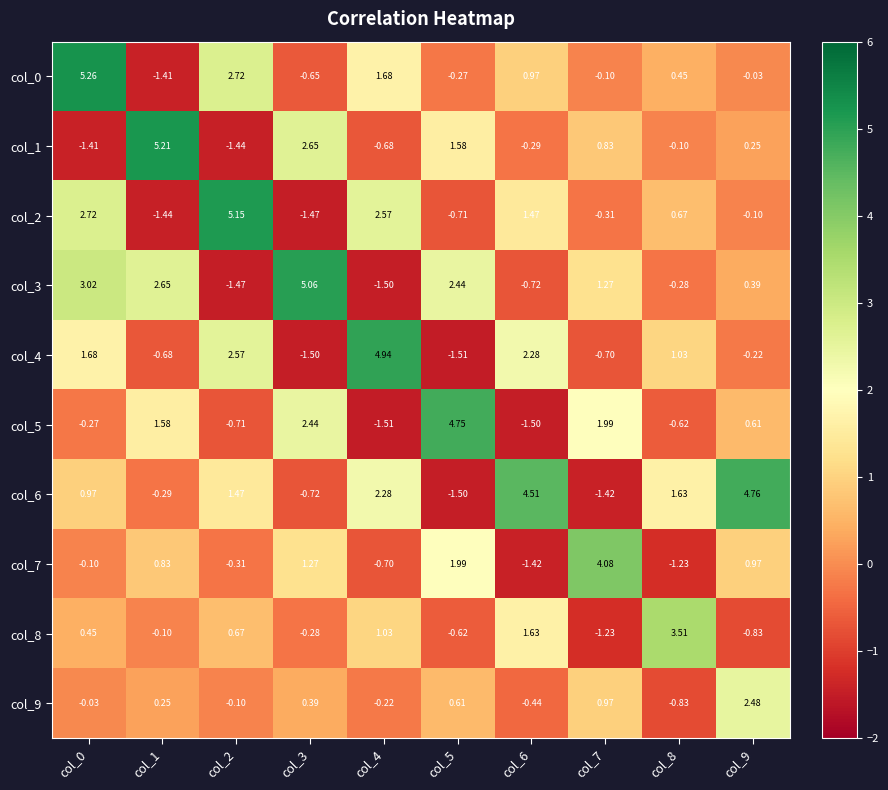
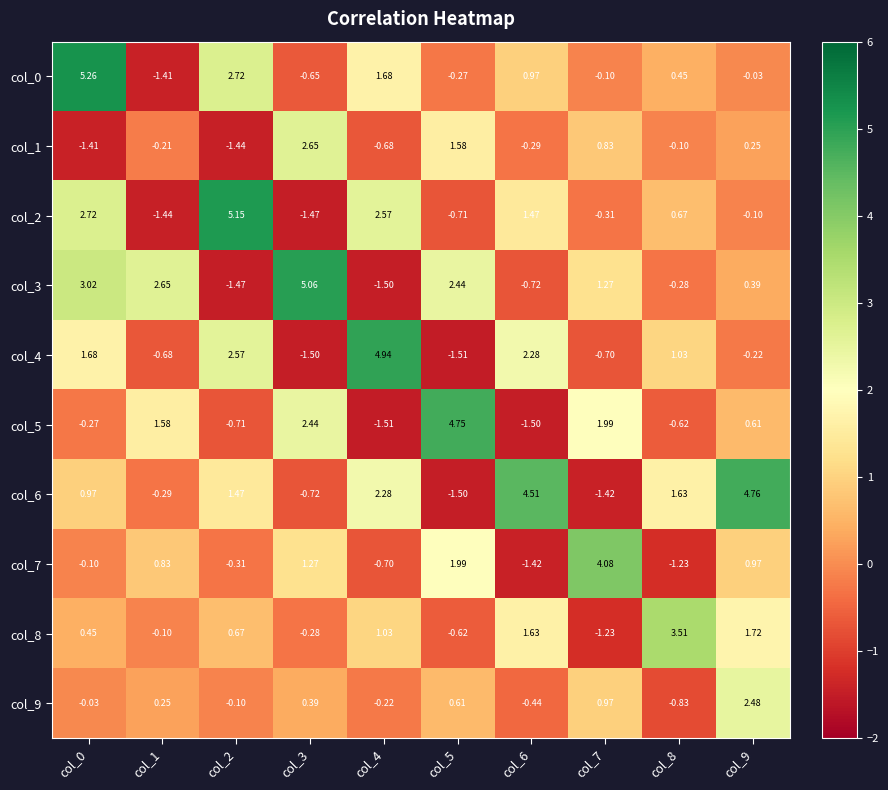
col_1, col_1: 5.21 -> -0.21
col_8, col_9: -0.83 -> 1.72
